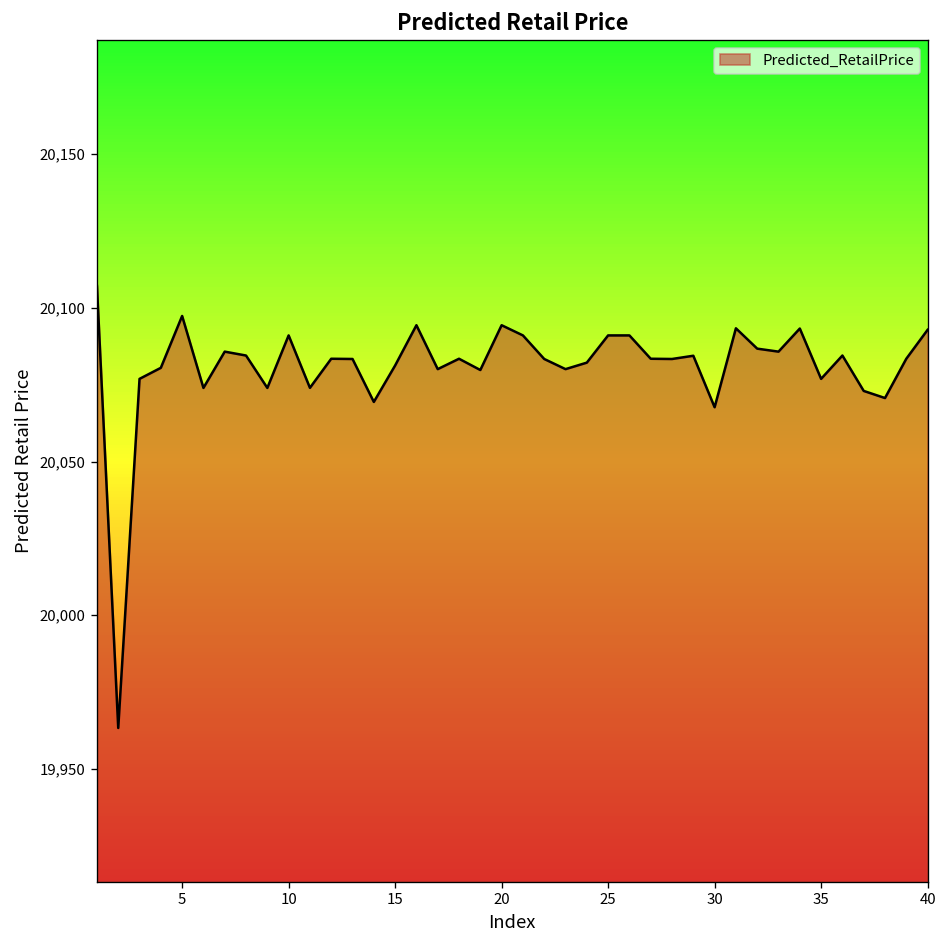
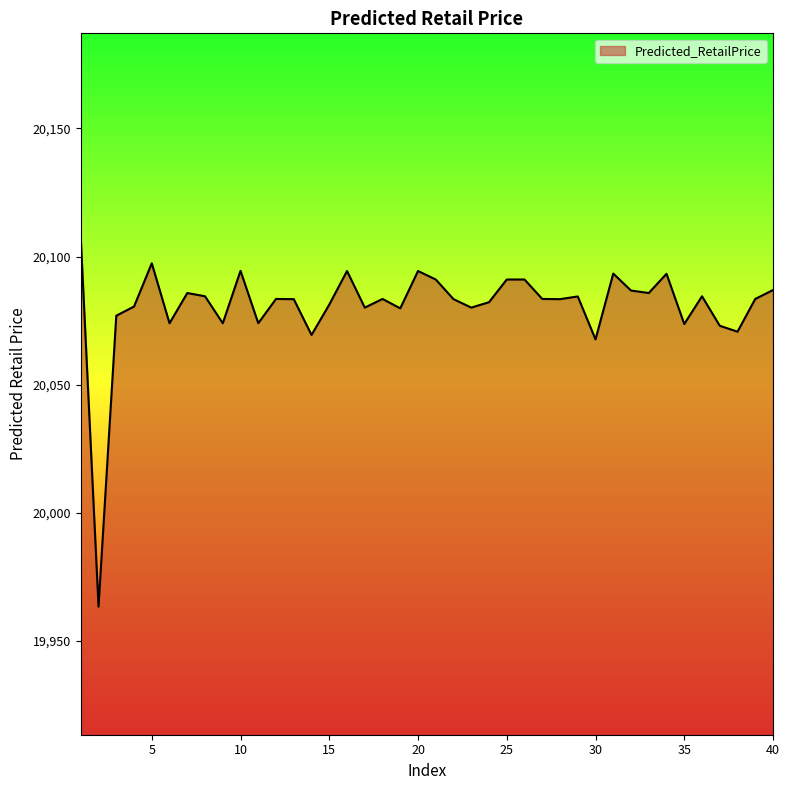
10: 20,091 -> 20,094
35: 20,077 -> 20,074
40: 20,093 -> 20,087
